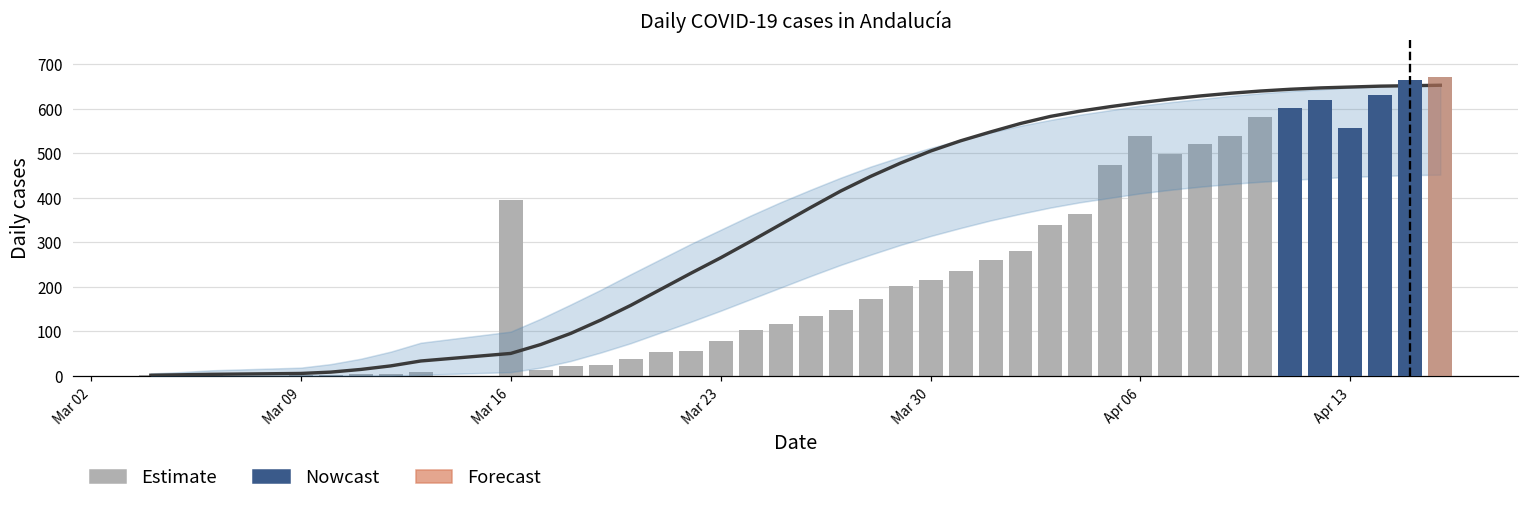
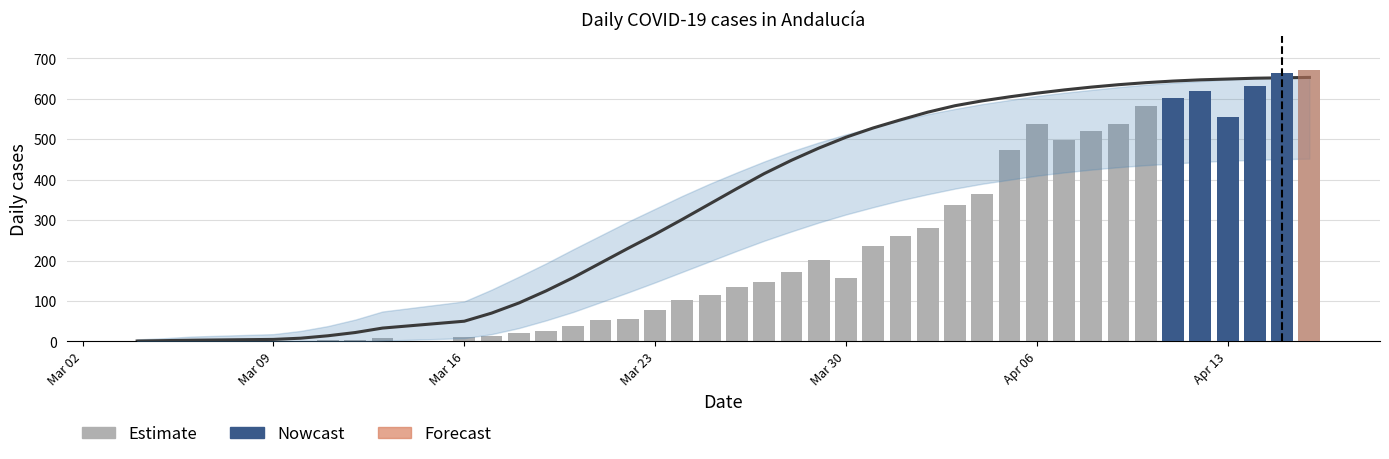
Estimate, Mar 16: 390 -> 10
Estimate, Mar 30: 220 -> 160
